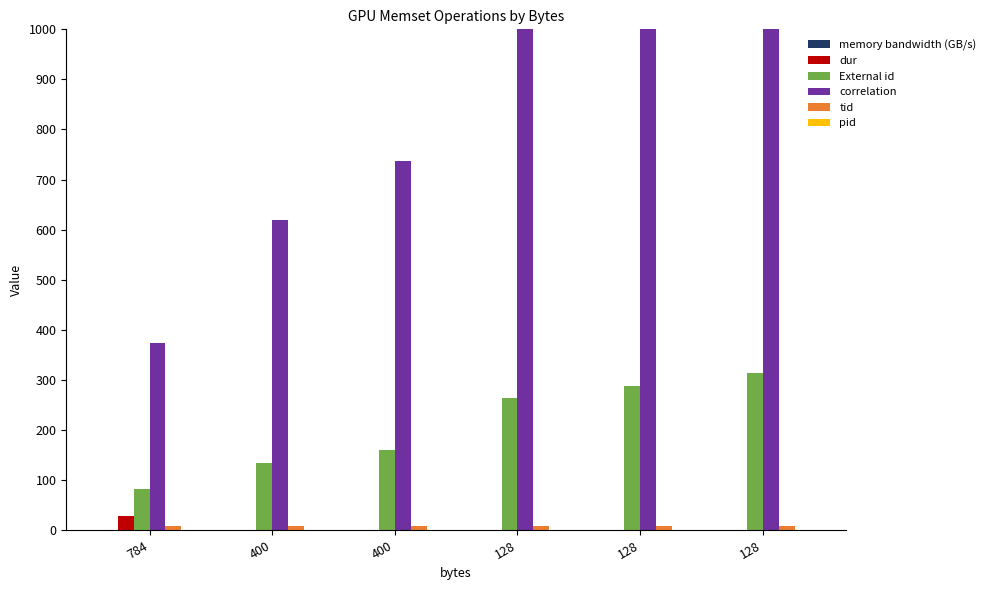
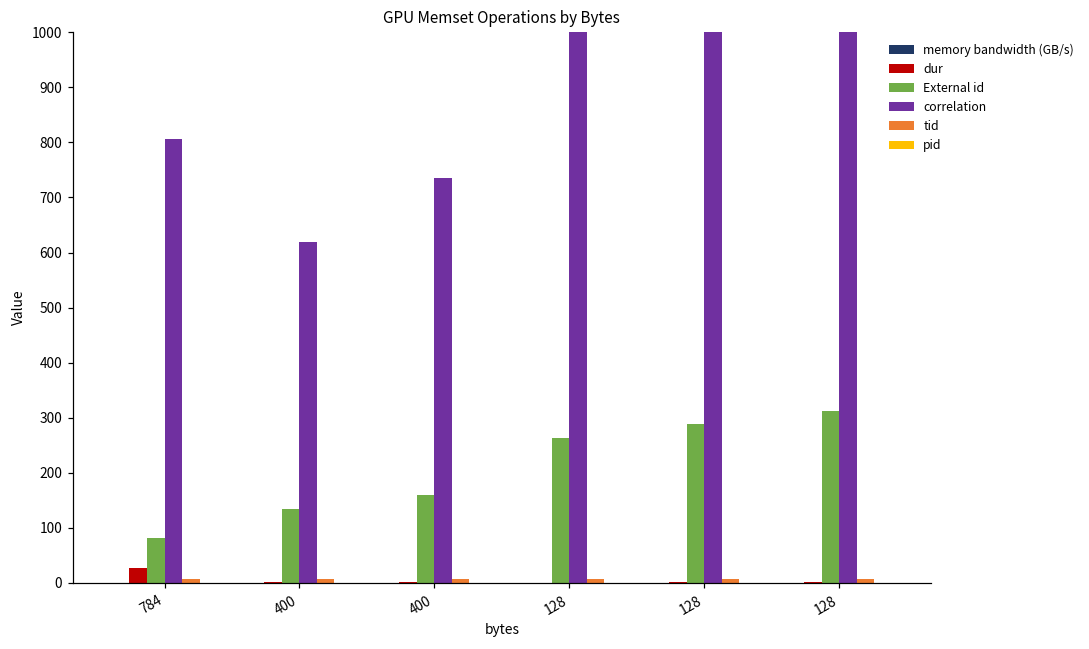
correlation, 784: 370 -> 810
